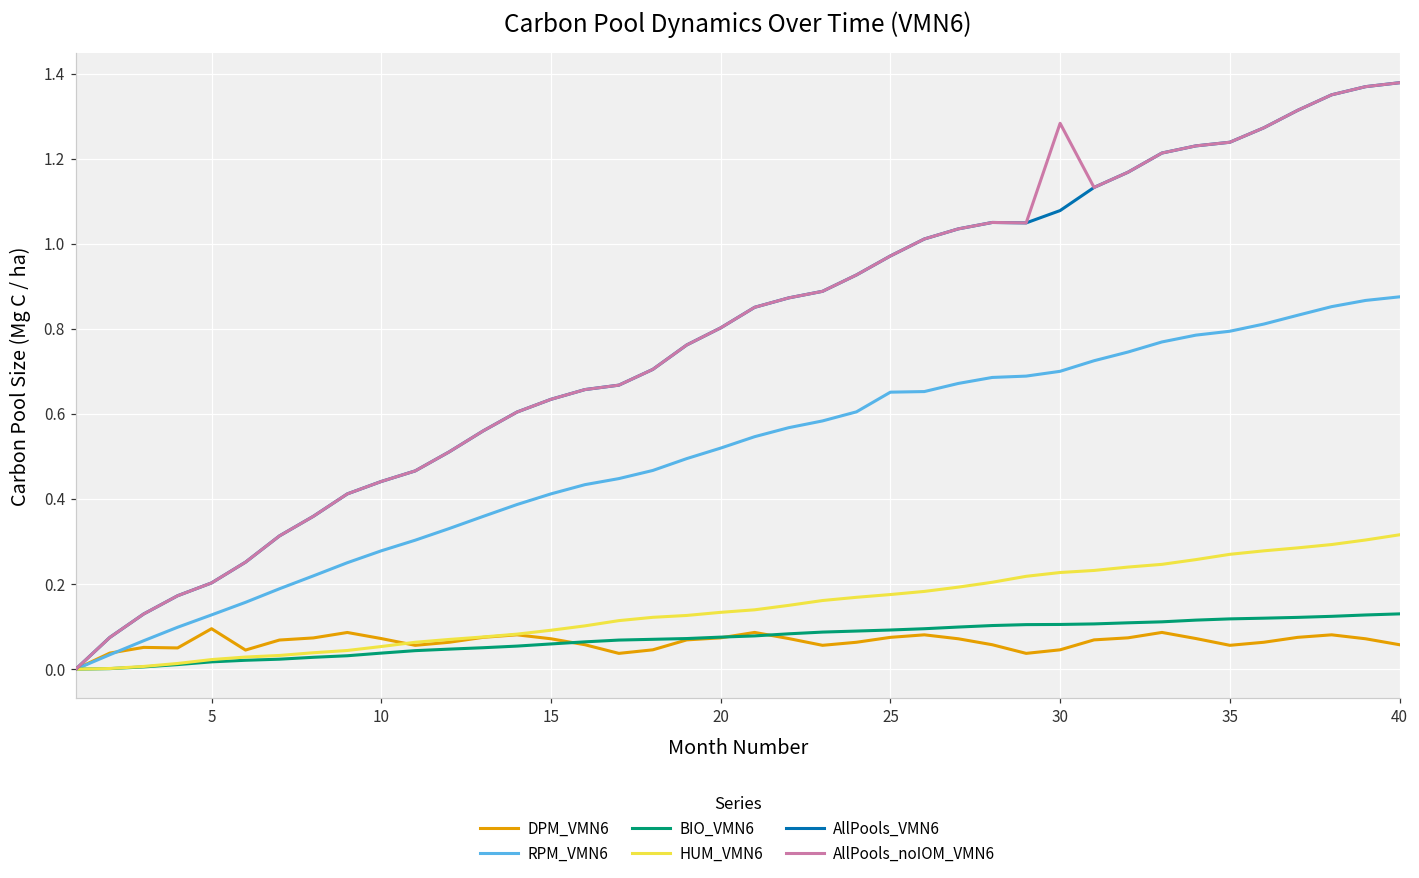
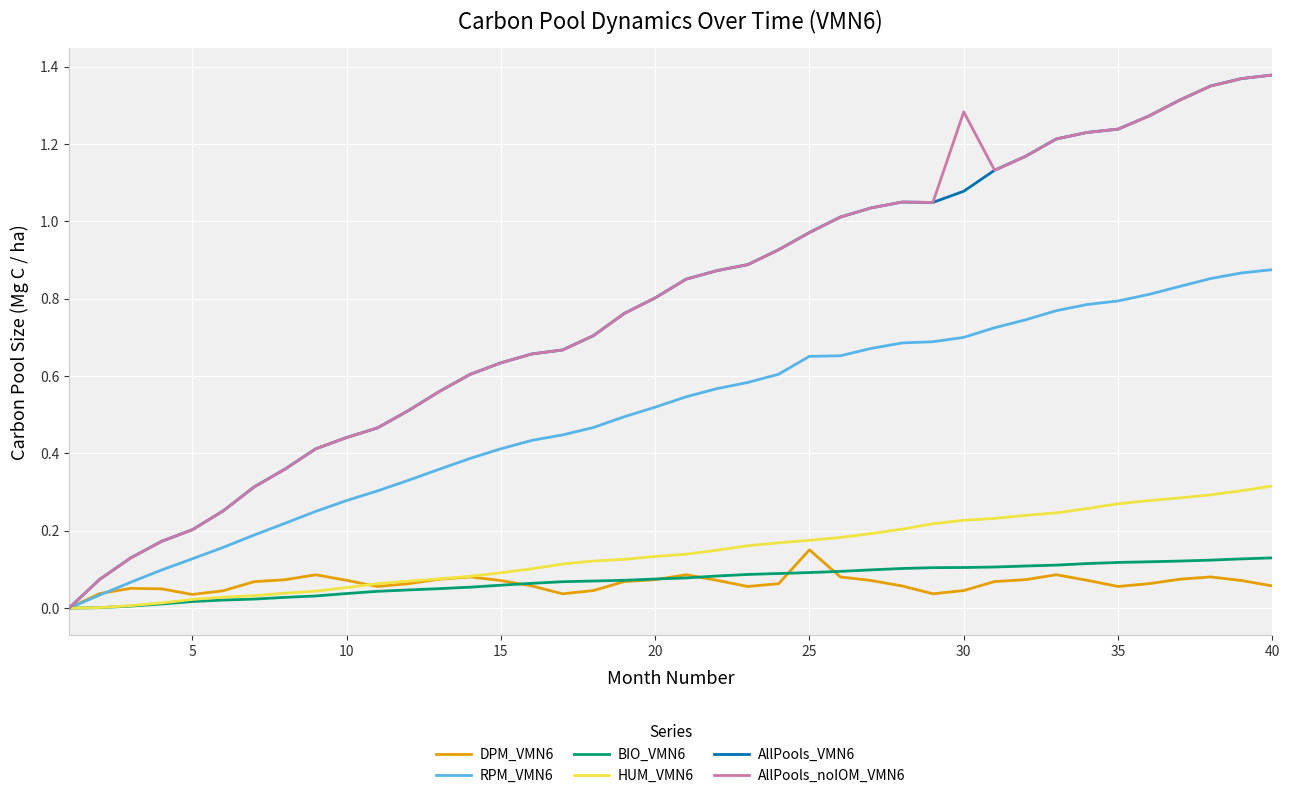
DPM_VMN6, 5: 0.10 -> 0.04
DPM_VMN6, 25: 0.07 -> 0.15
